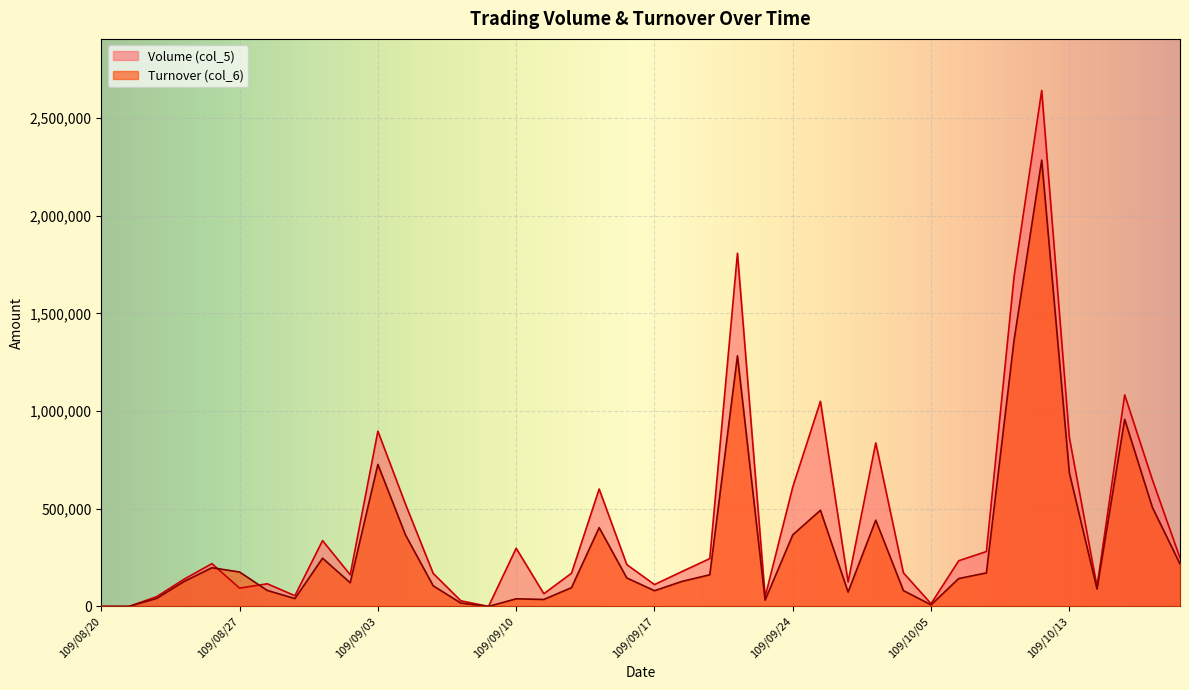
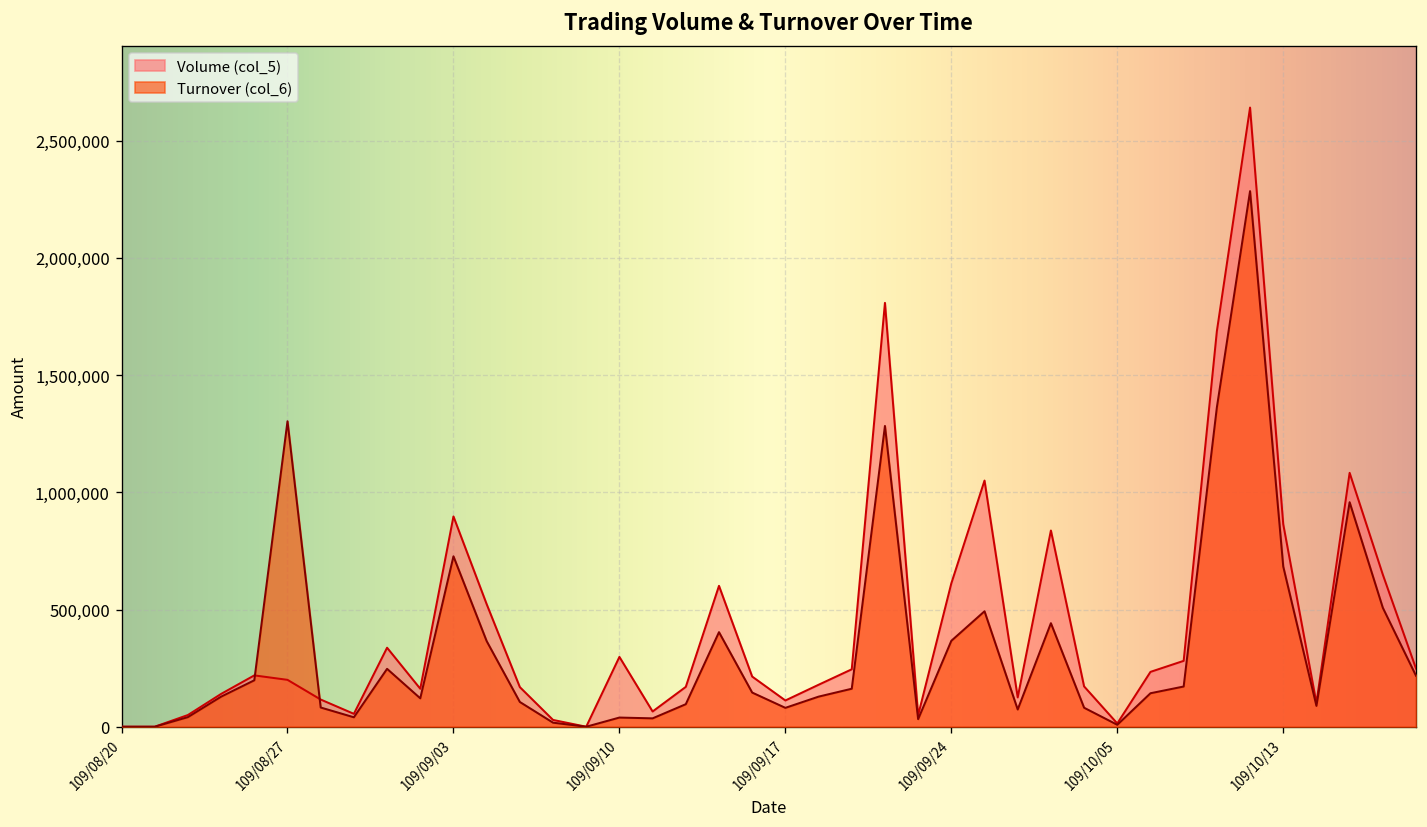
Volume (col_5), 109/08/27: 90,000 -> 200,000
Turnover (col_6), 109/08/27: 180,000 -> 1,300,000
